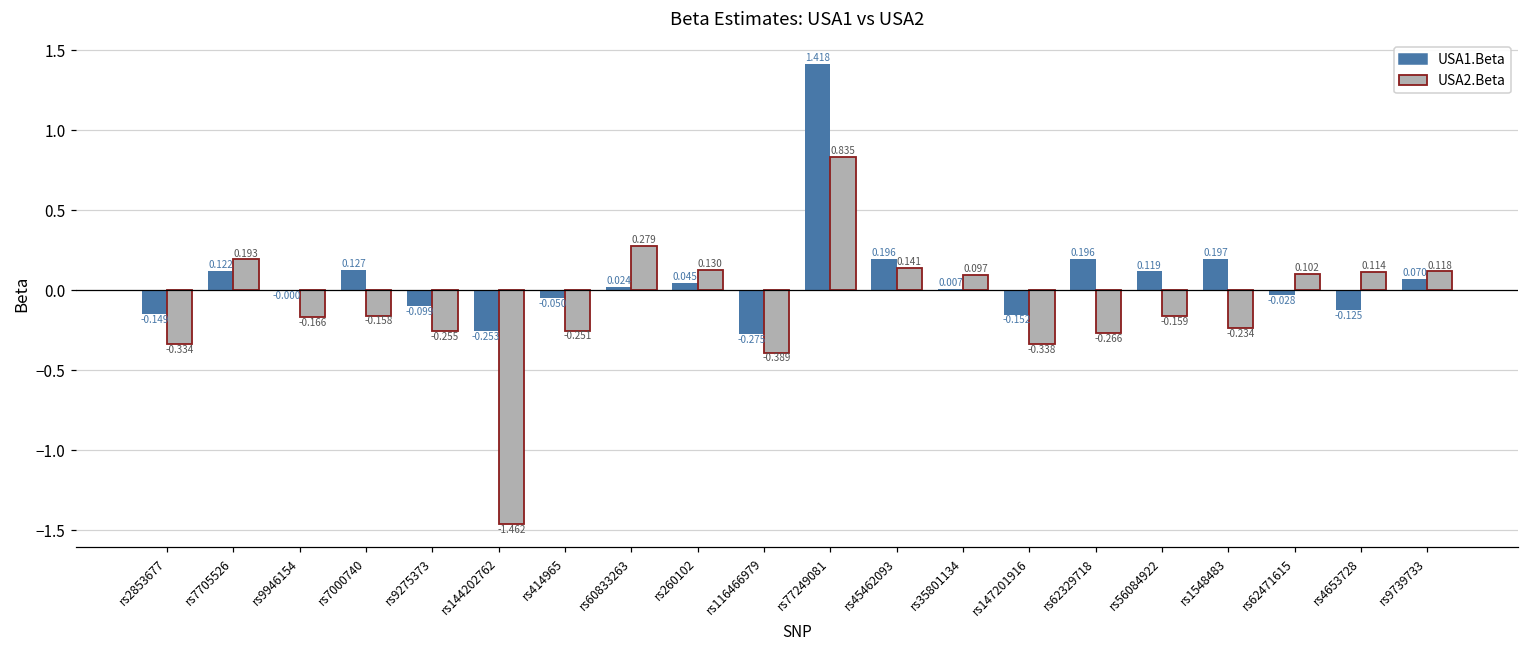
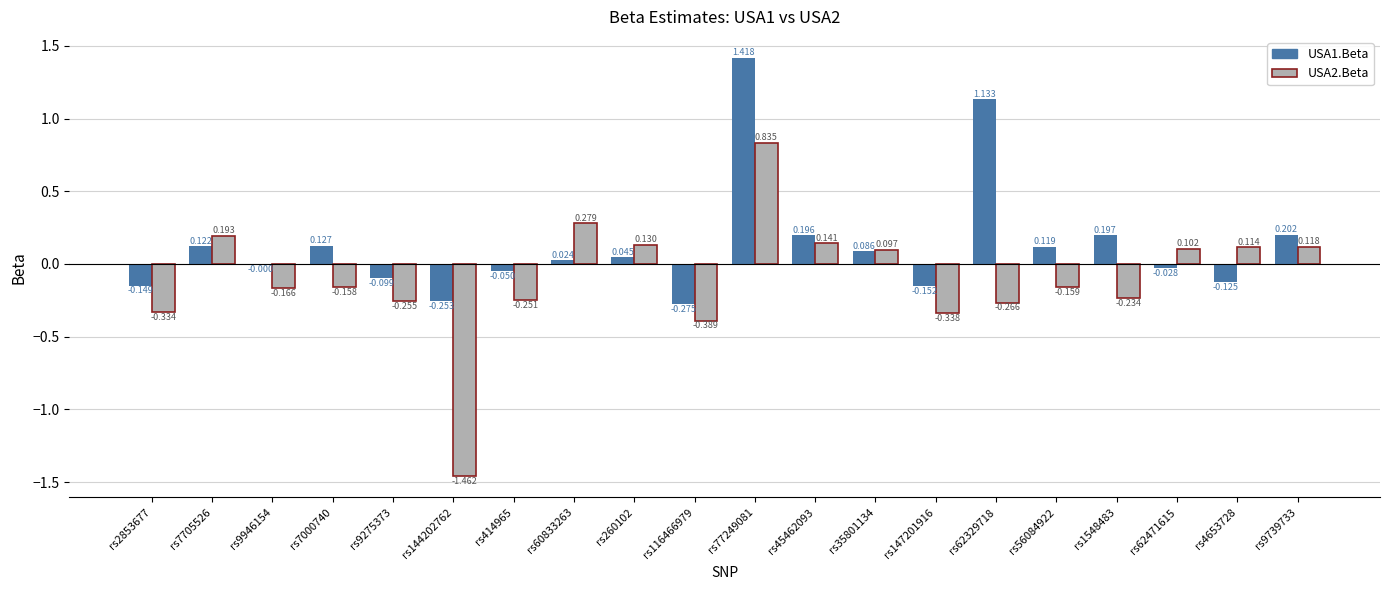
USA1.Beta, rs35801134: 0.007 -> 0.086
USA1.Beta, rs62329718: 0.196 -> 1.133
USA1.Beta, rs9739733: 0.070 -> 0.202
